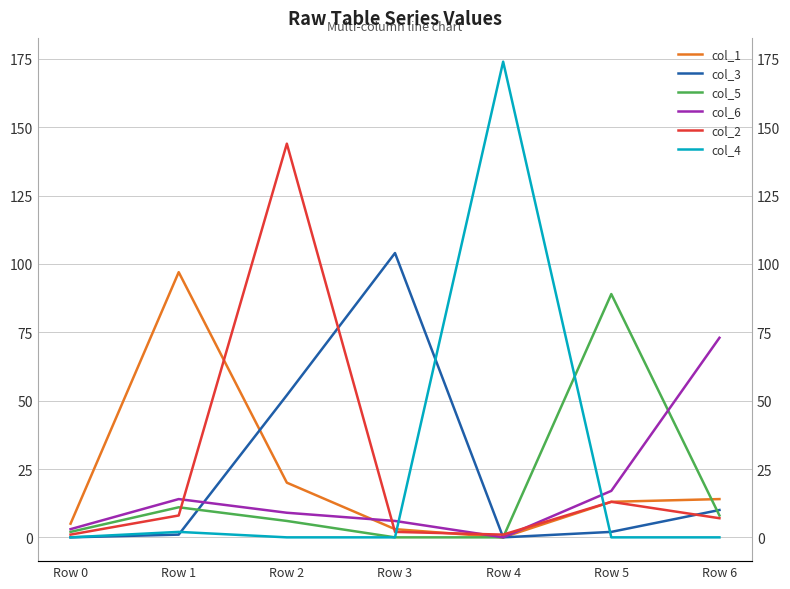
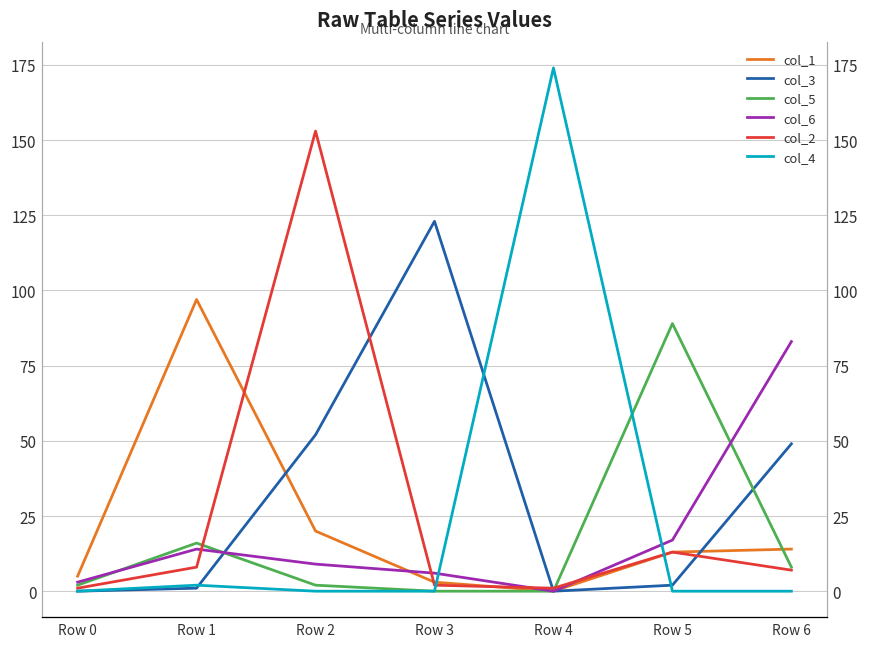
col_5, Row 1: 11 -> 16
col_5, Row 2: 6 -> 2
col_2, Row 2: 144 -> 153
col_3, Row 3: 104 -> 123
col_3, Row 6: 10 -> 49
col_6, Row 6: 73 -> 83
